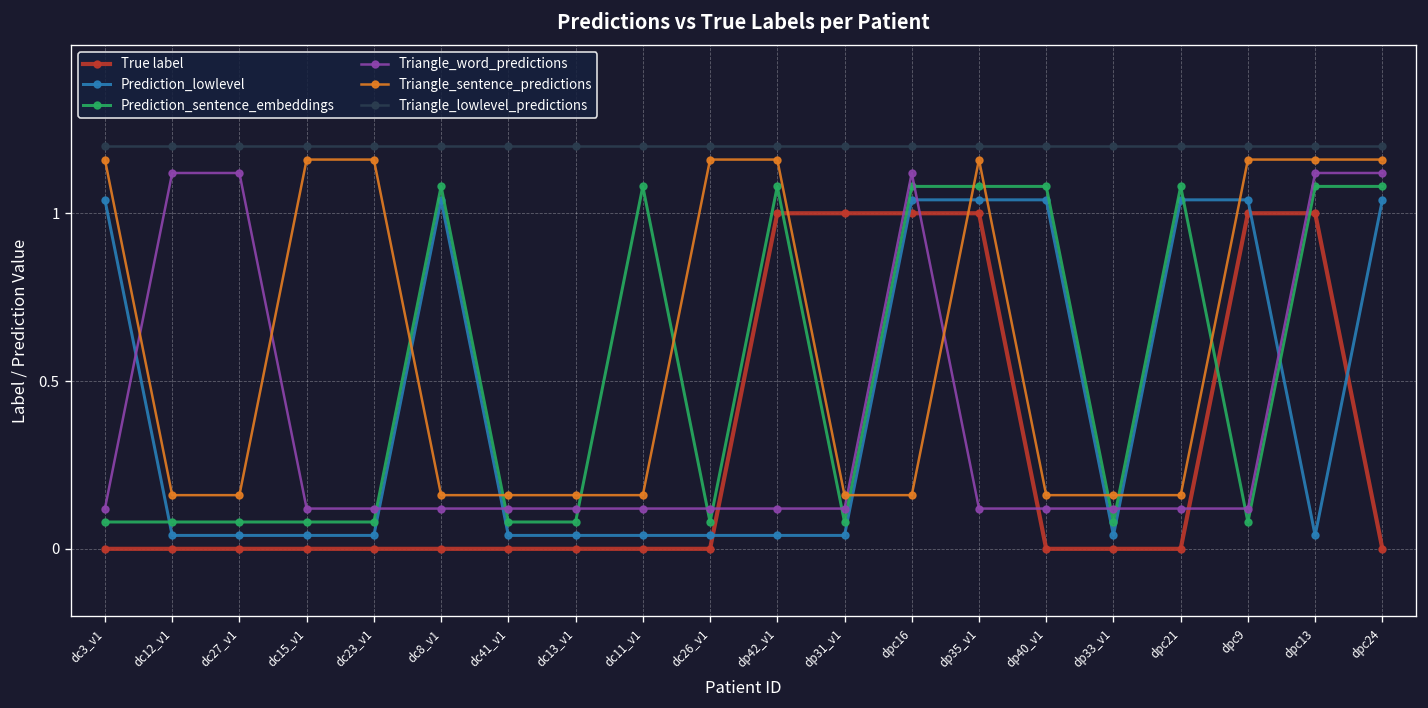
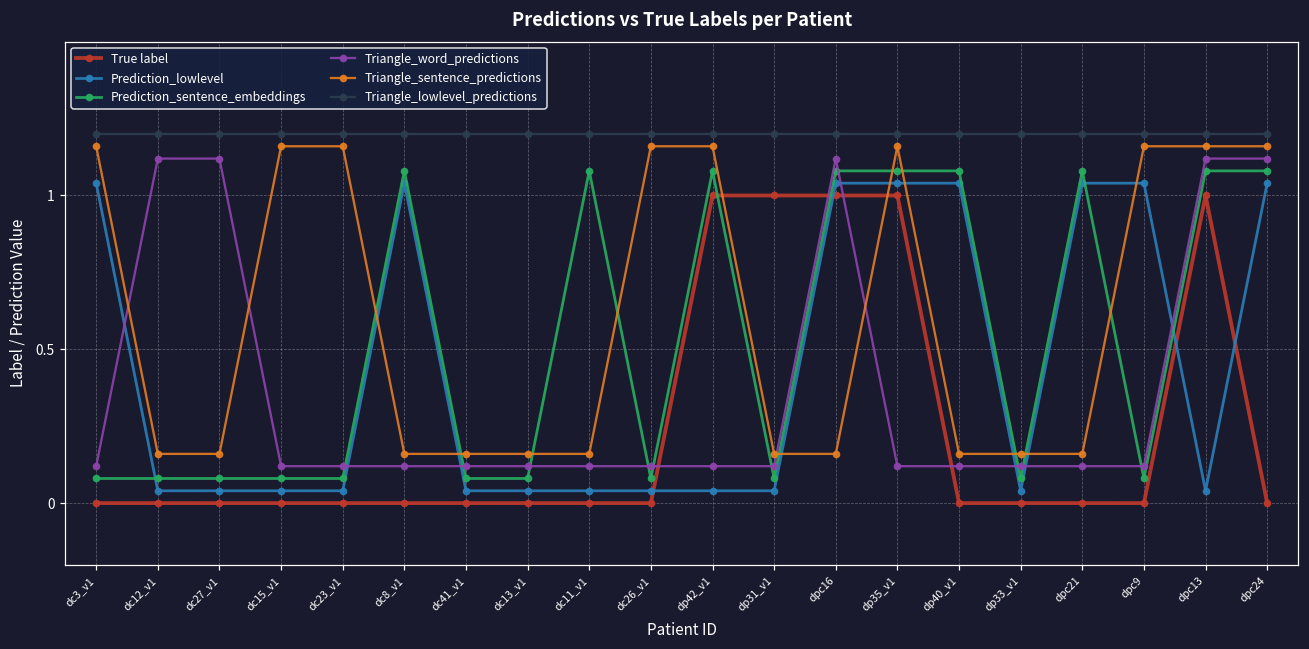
True label, dpc9: 1 -> 0
